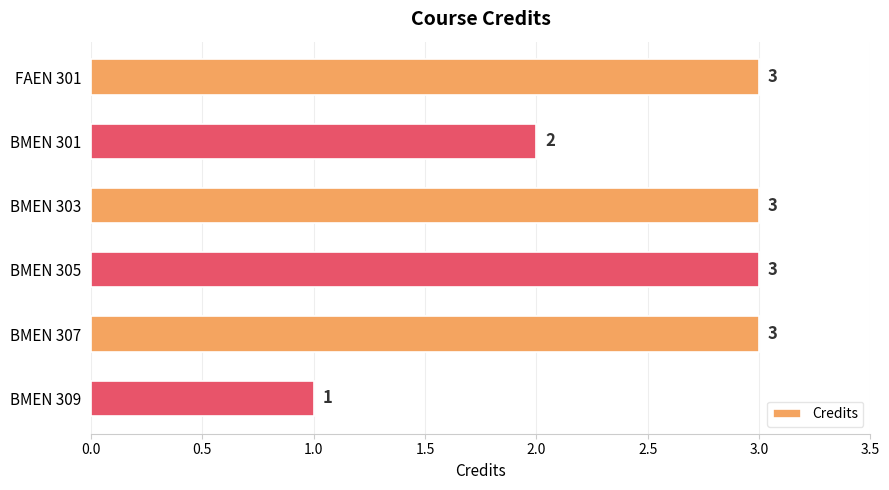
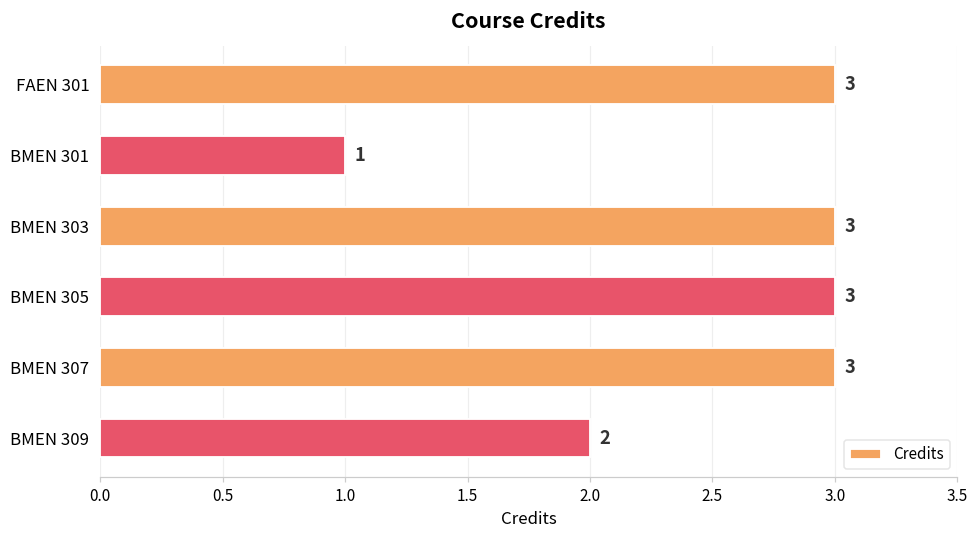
BMEN 301: 2 -> 1
BMEN 309: 1 -> 2
